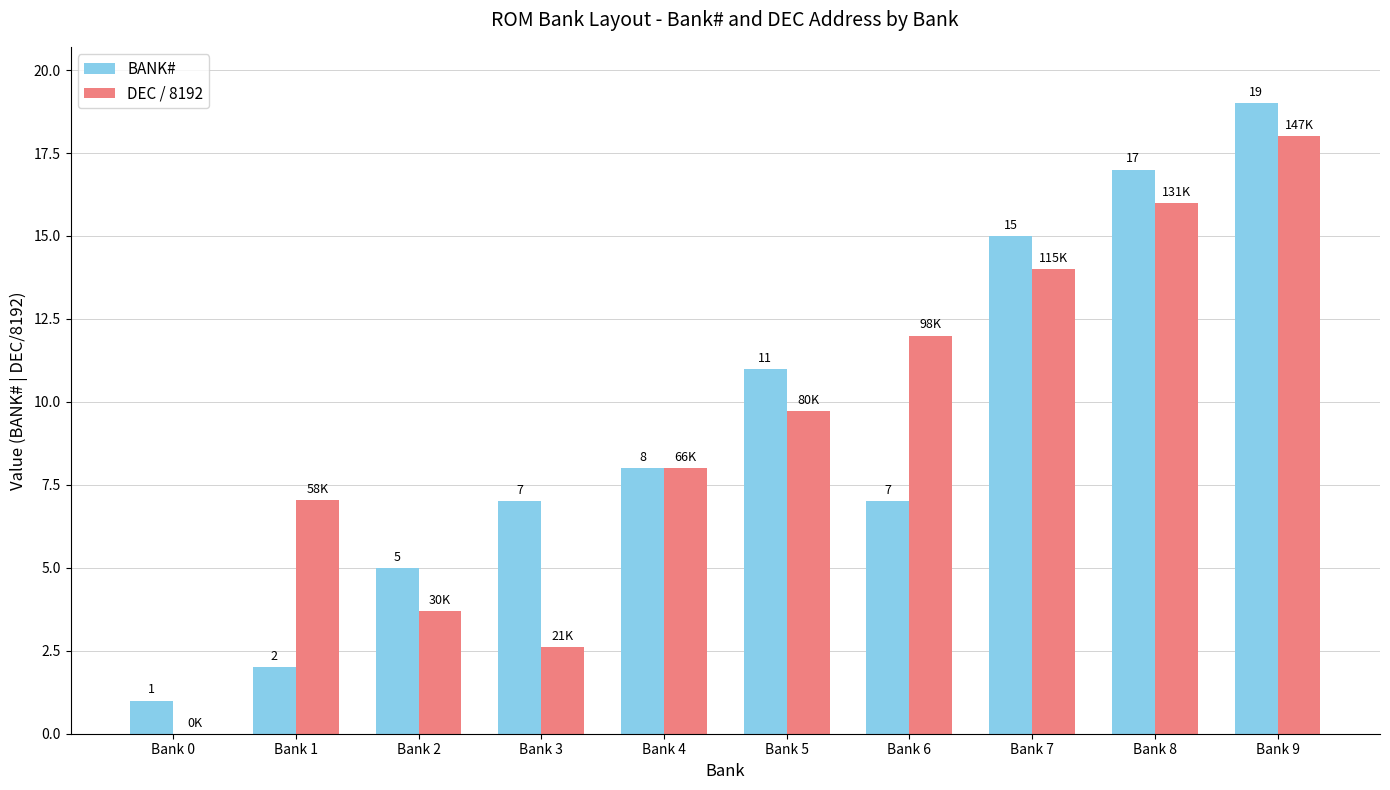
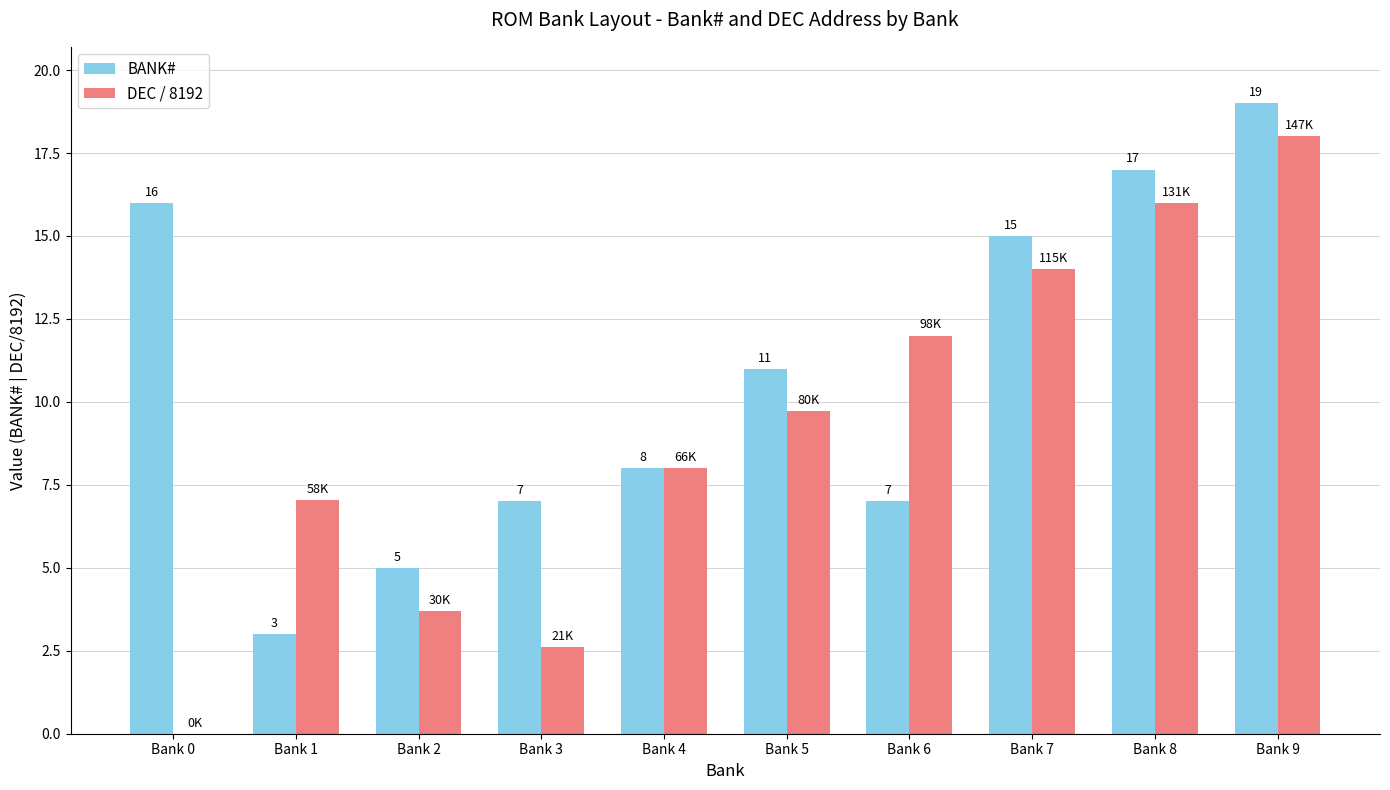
BANK#, Bank 0: 1 -> 16
BANK#, Bank 1: 2 -> 3
